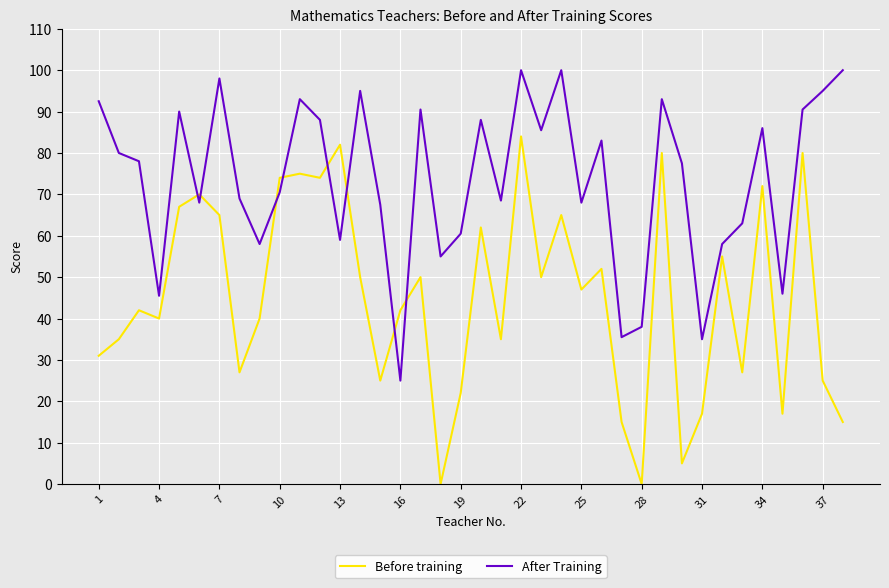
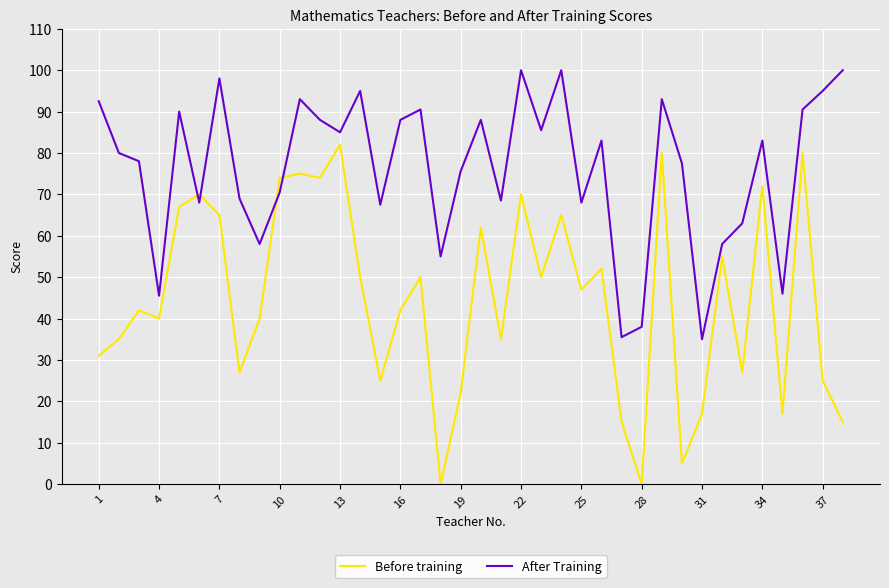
After Training, 13: 59 -> 85
After Training, 16: 25 -> 88
After Training, 19: 61 -> 76
Before training, 22: 84 -> 70
After Training, 34: 86 -> 83
